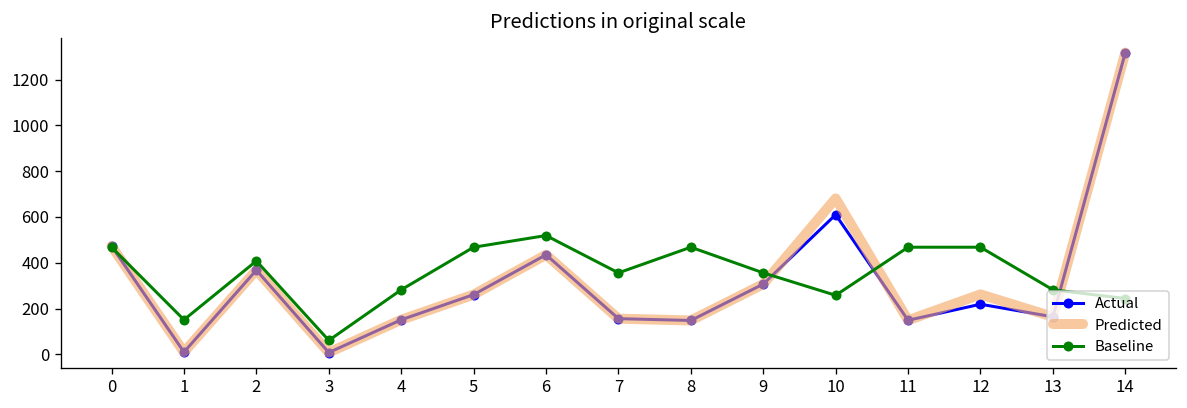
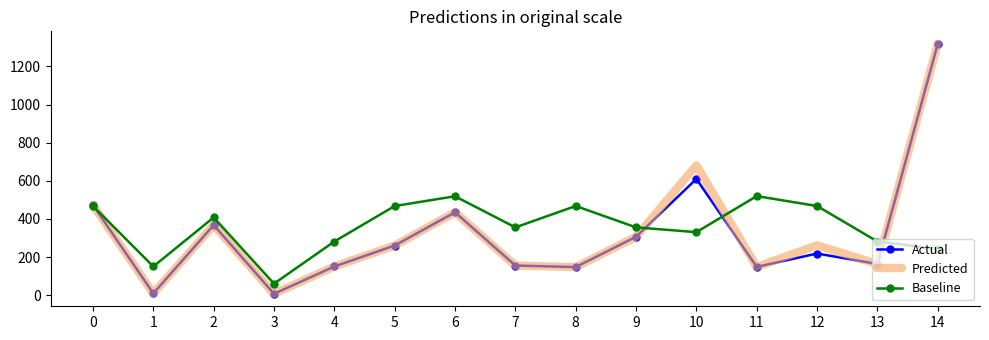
Baseline, 10: 260 -> 330
Baseline, 11: 470 -> 520
